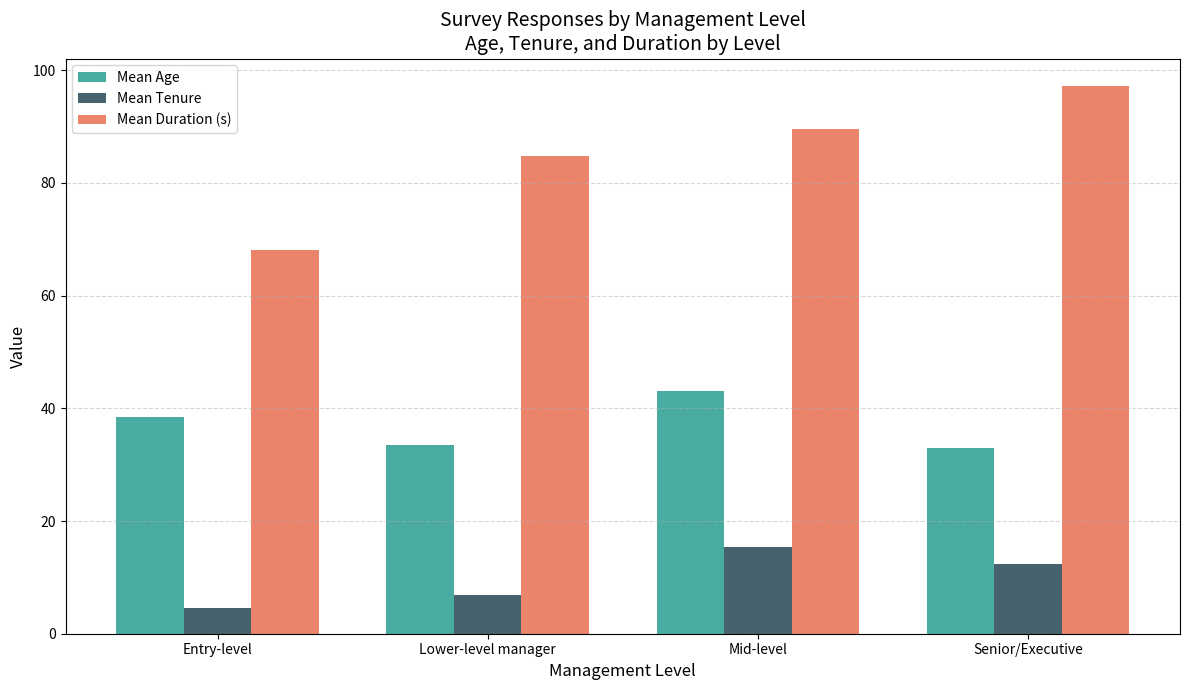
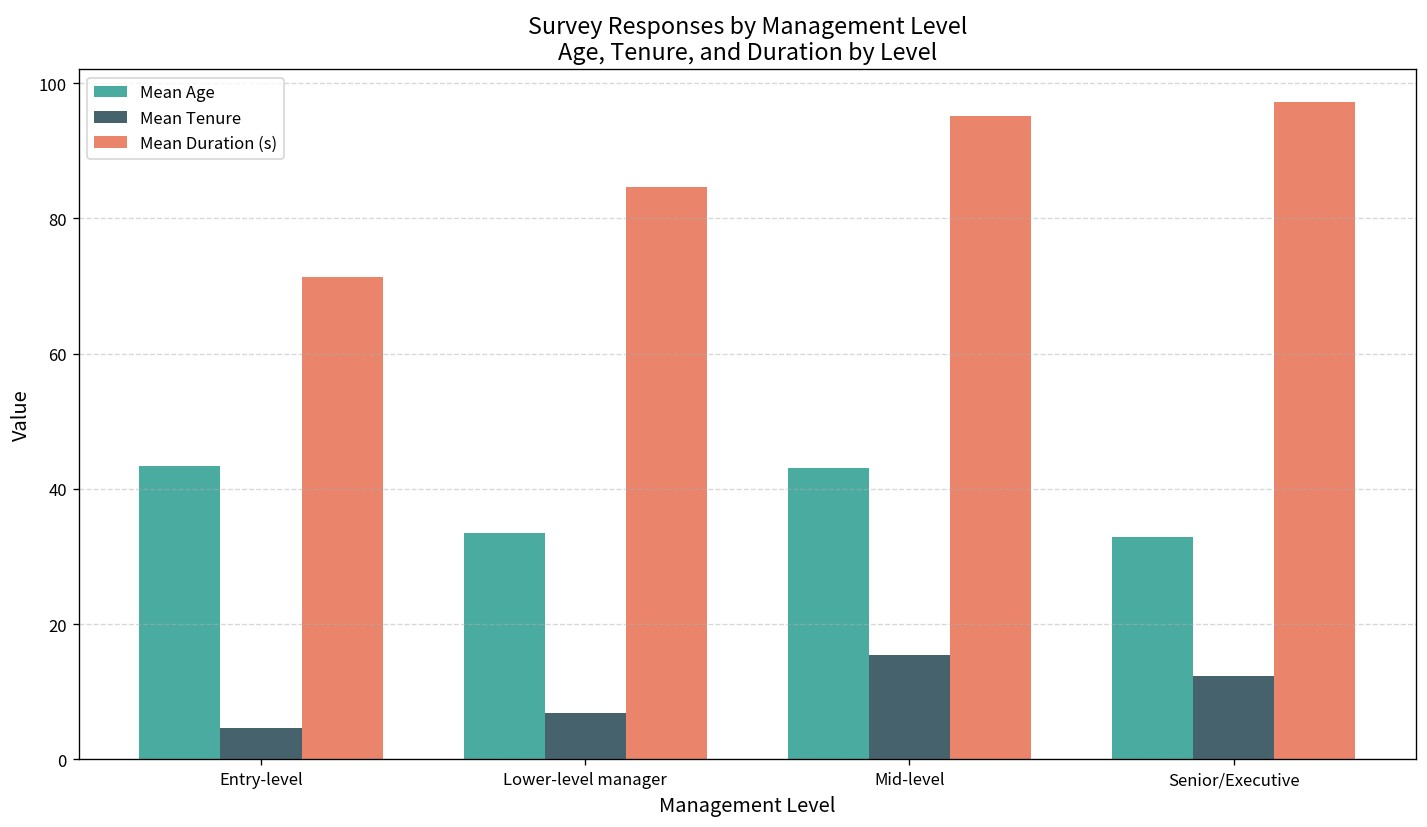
Mean Age, Entry-level: 38 -> 43
Mean Duration (s), Entry-level: 68 -> 71
Mean Duration (s), Mid-level: 90 -> 95
